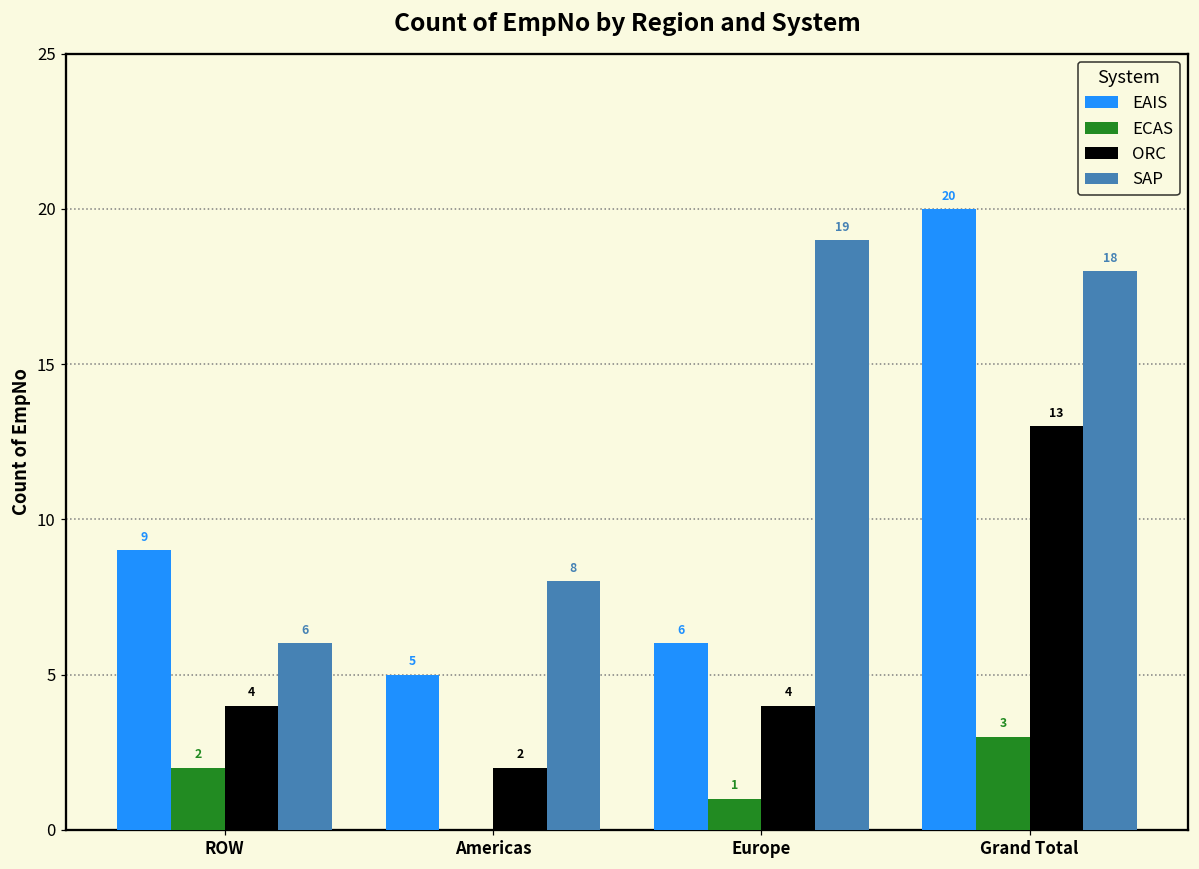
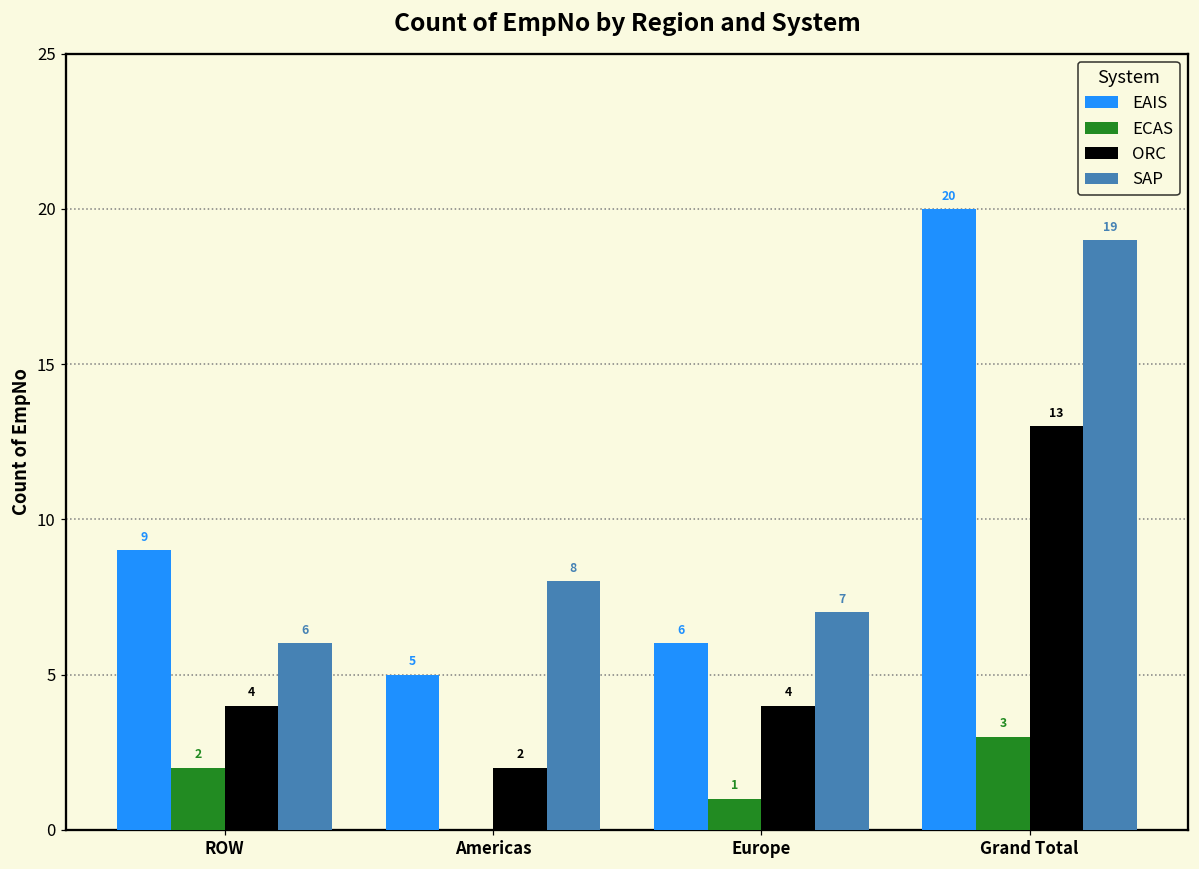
SAP, Europe: 19 -> 7
SAP, Grand Total: 18 -> 19
